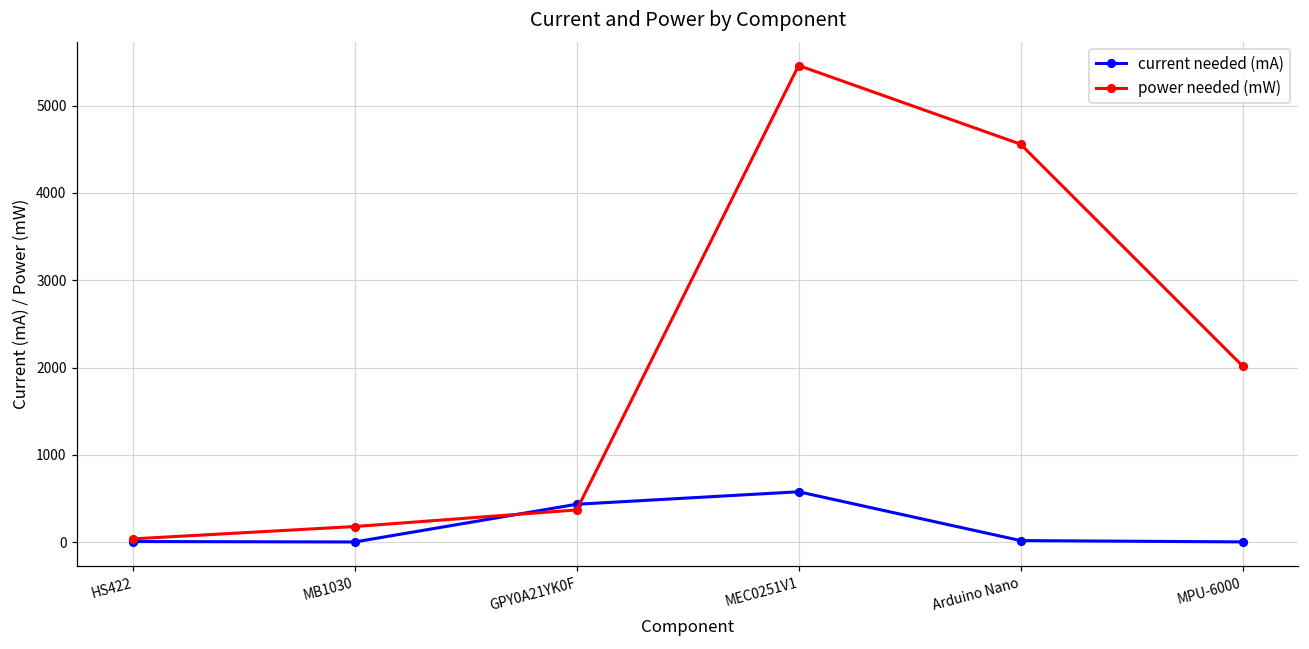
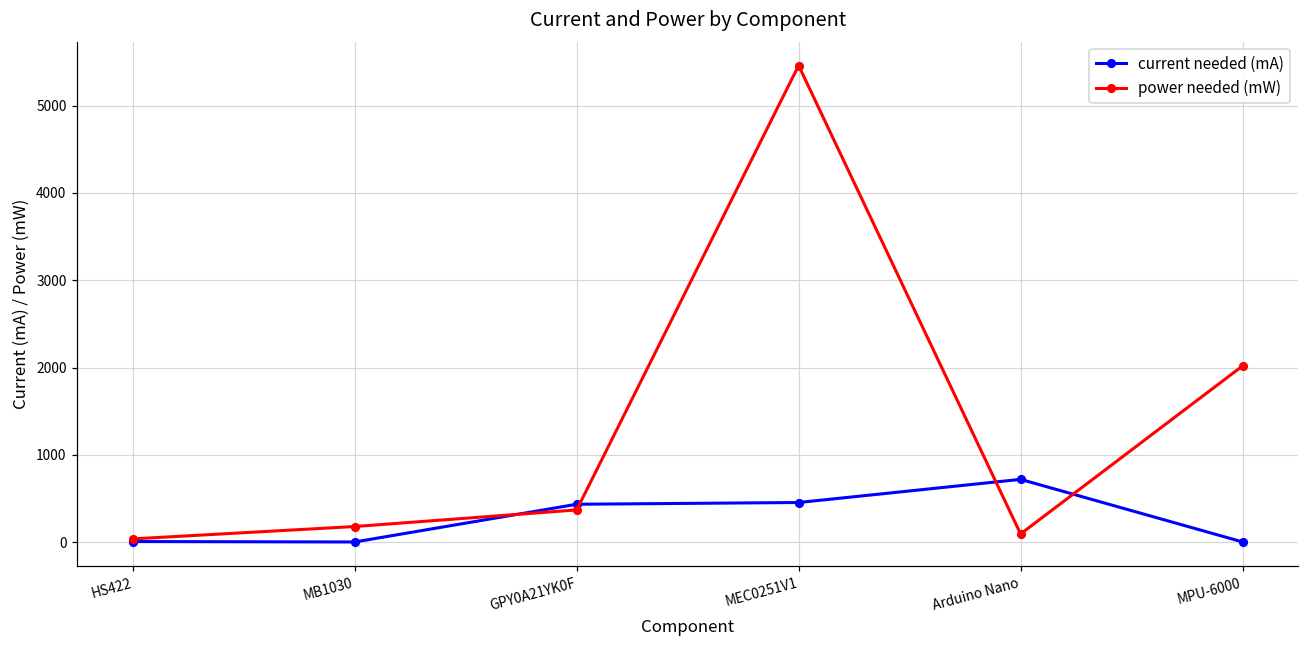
current needed (mA), MEC0251V1: 600 -> 500
current needed (mA), Arduino Nano: 0 -> 700
power needed (mW), Arduino Nano: 4600 -> 100
